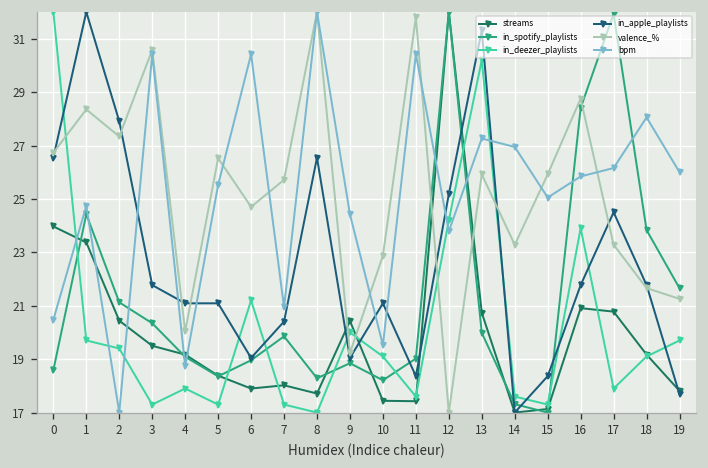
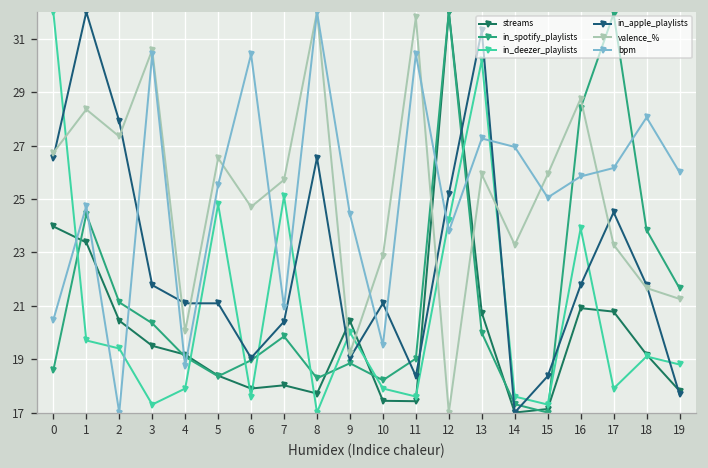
in_deezer_playlists, 5: 17.3 -> 24.8
in_deezer_playlists, 6: 21.2 -> 17.6
in_deezer_playlists, 7: 17.3 -> 25.1
in_deezer_playlists, 10: 19.1 -> 17.9
in_deezer_playlists, 19: 19.7 -> 18.8
